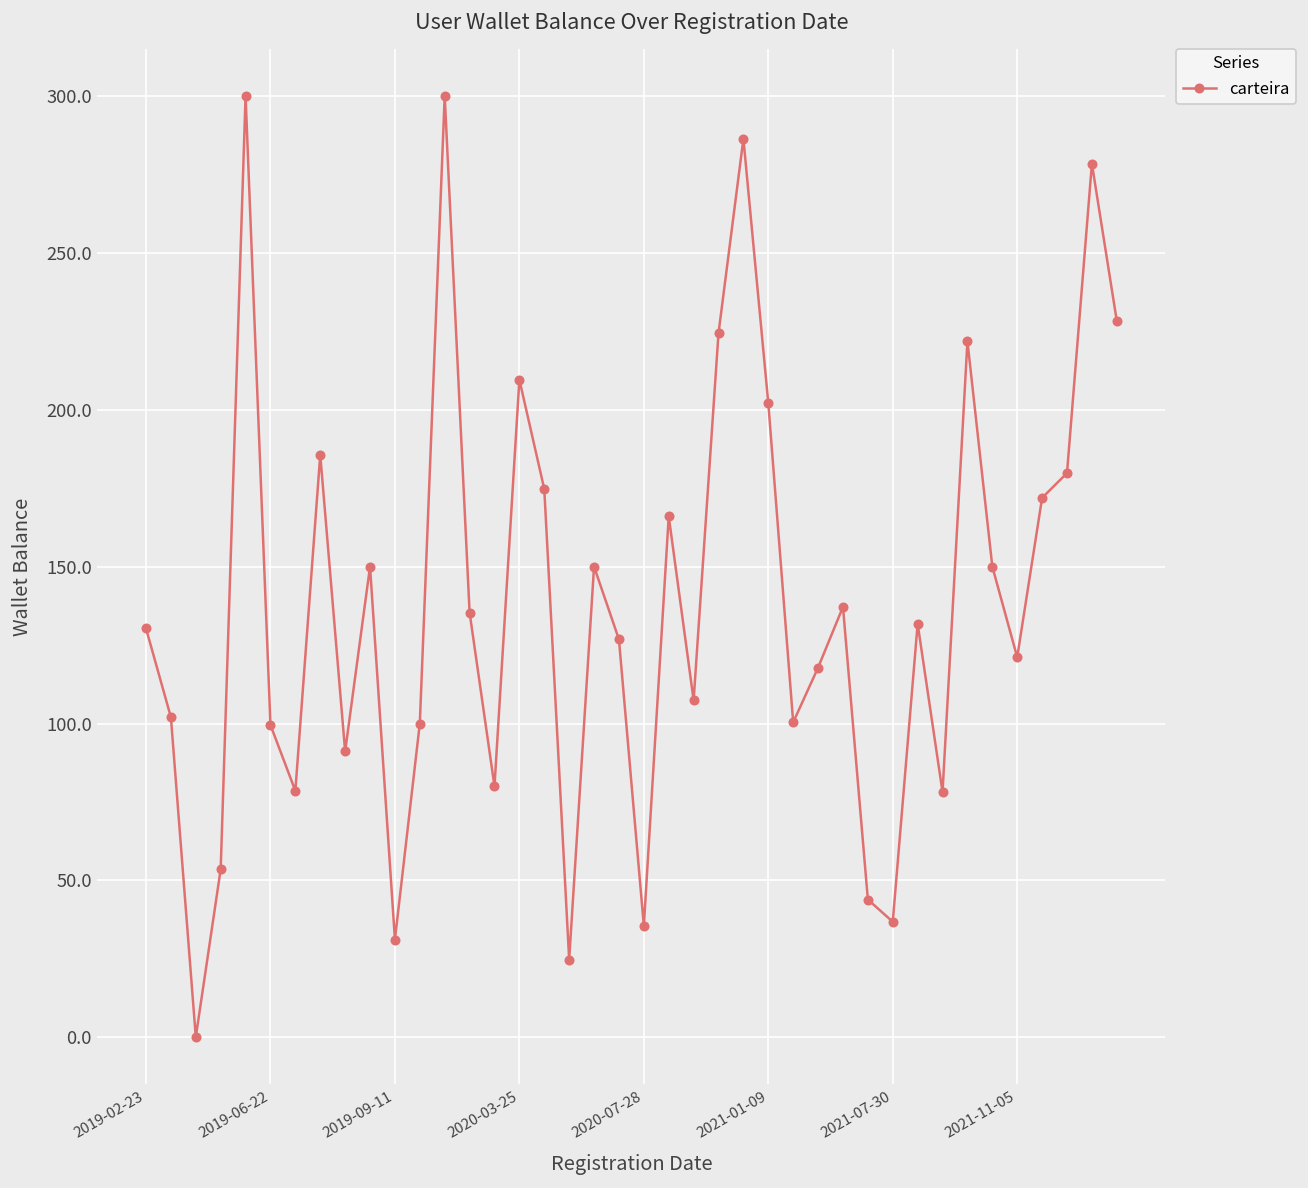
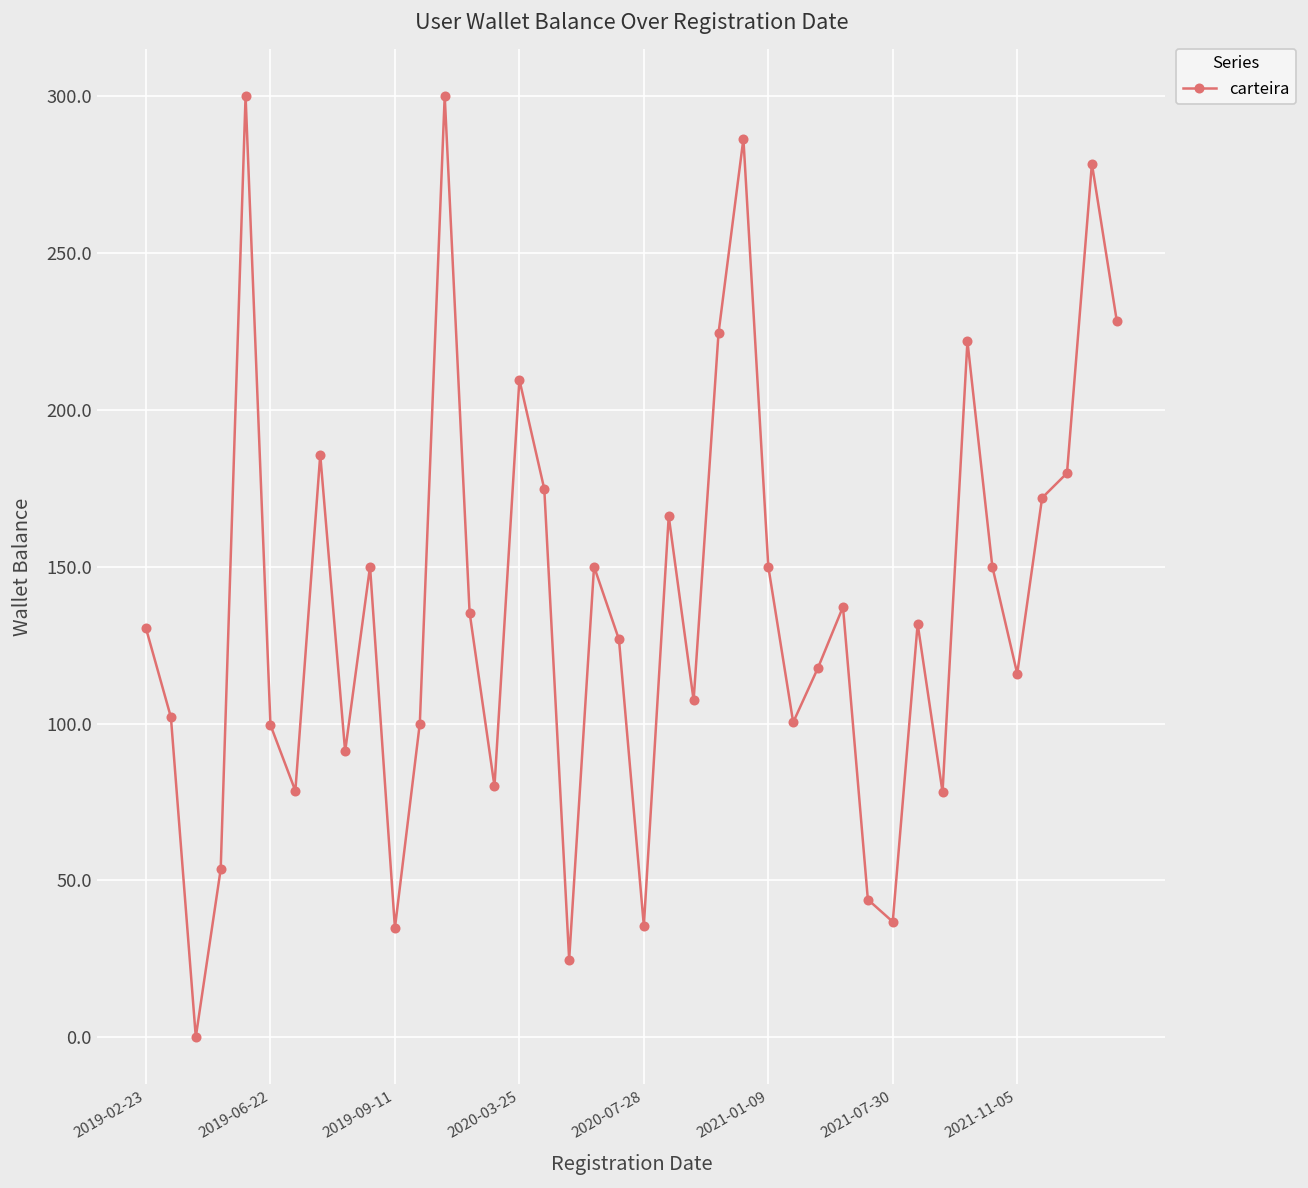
2019-09-11: 31 -> 35
2021-01-09: 202 -> 150
2021-11-05: 121 -> 116
